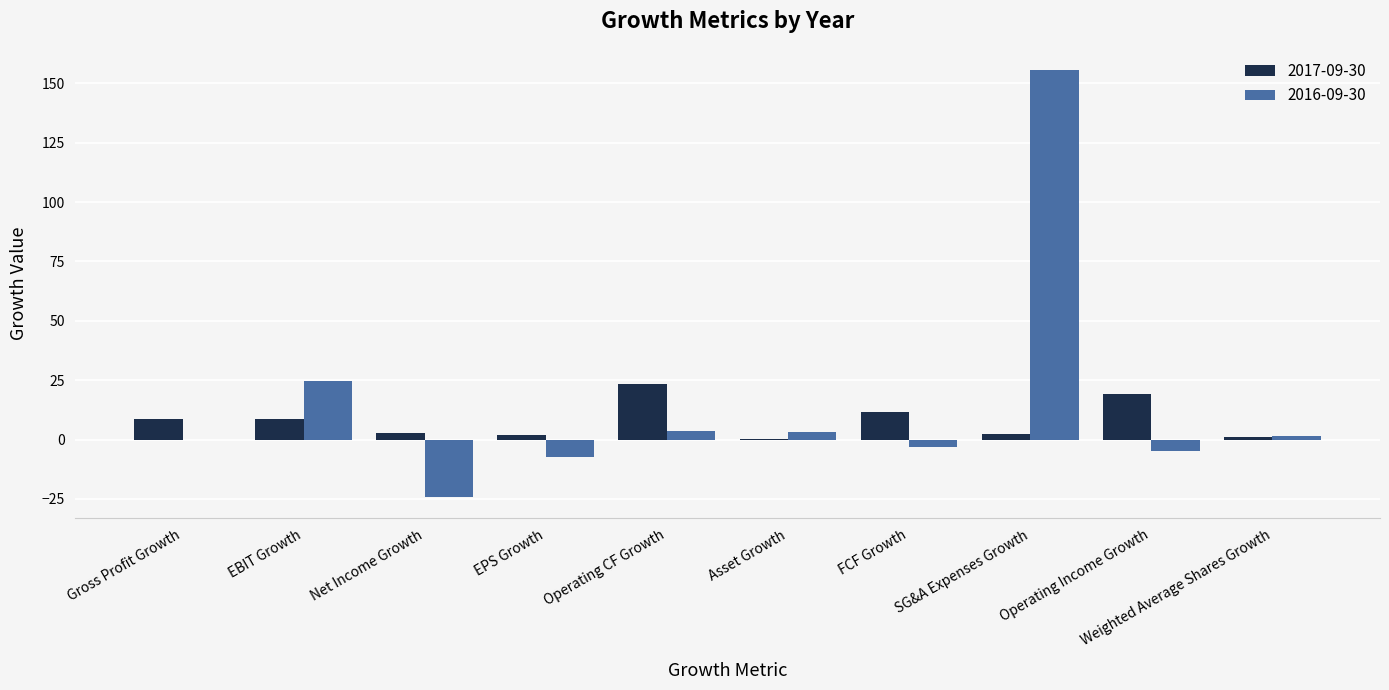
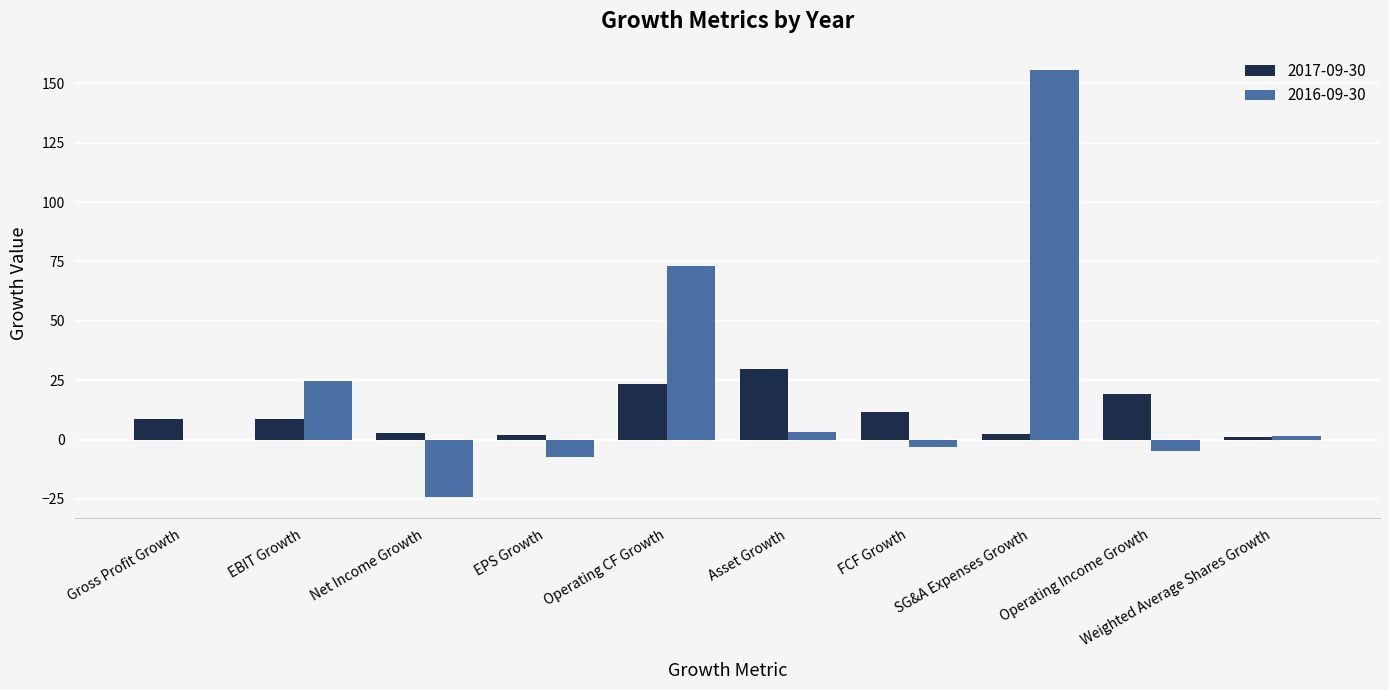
2016-09-30, Operating CF Growth: 4 -> 73
2017-09-30, Asset Growth: 0 -> 30
